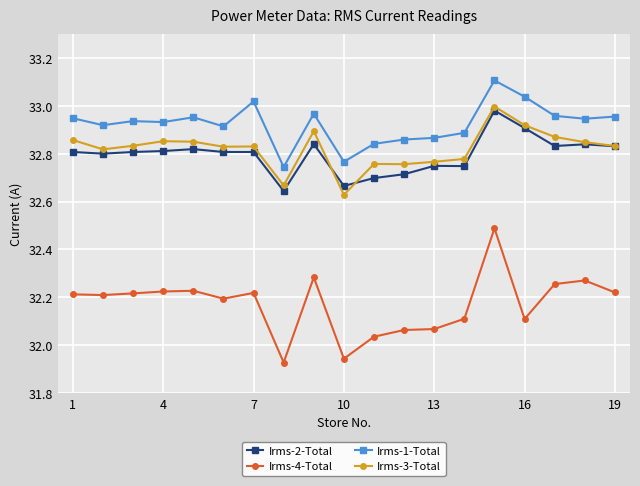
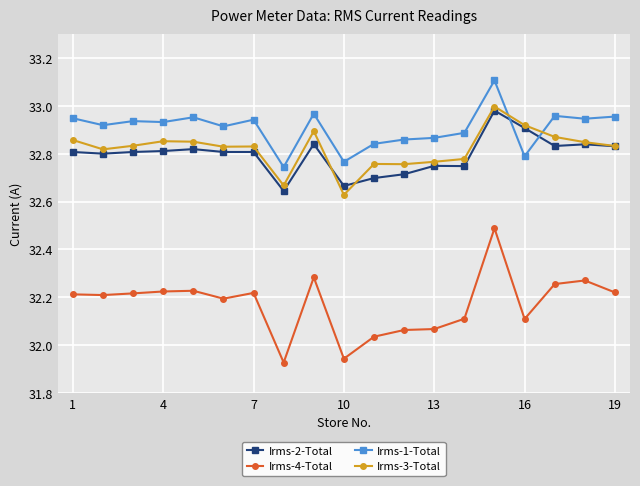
Irms-1-Total, 7: 33.02 -> 32.94
Irms-1-Total, 16: 33.04 -> 32.79
